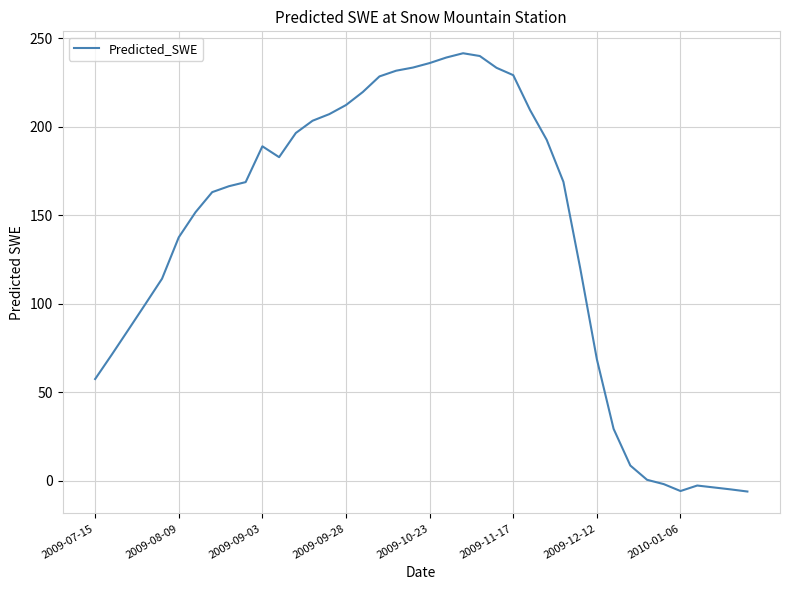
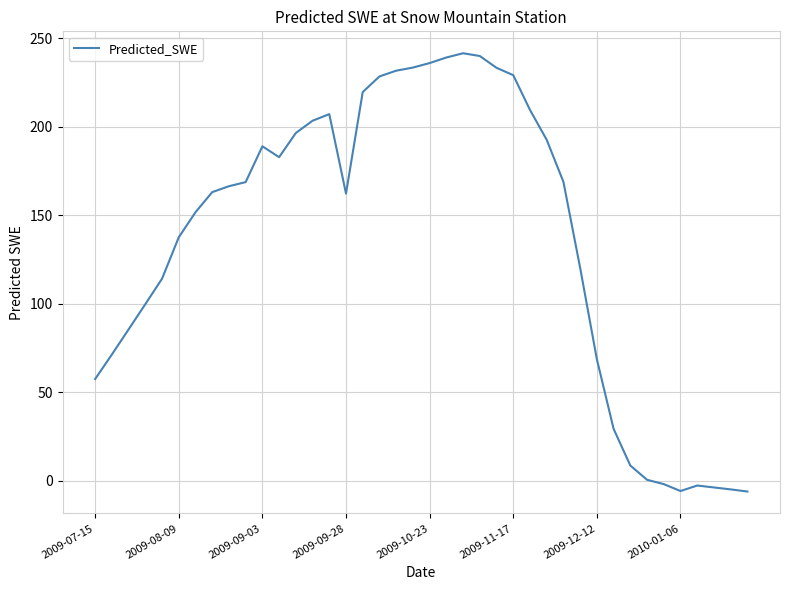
2009-09-28: 212 -> 162
